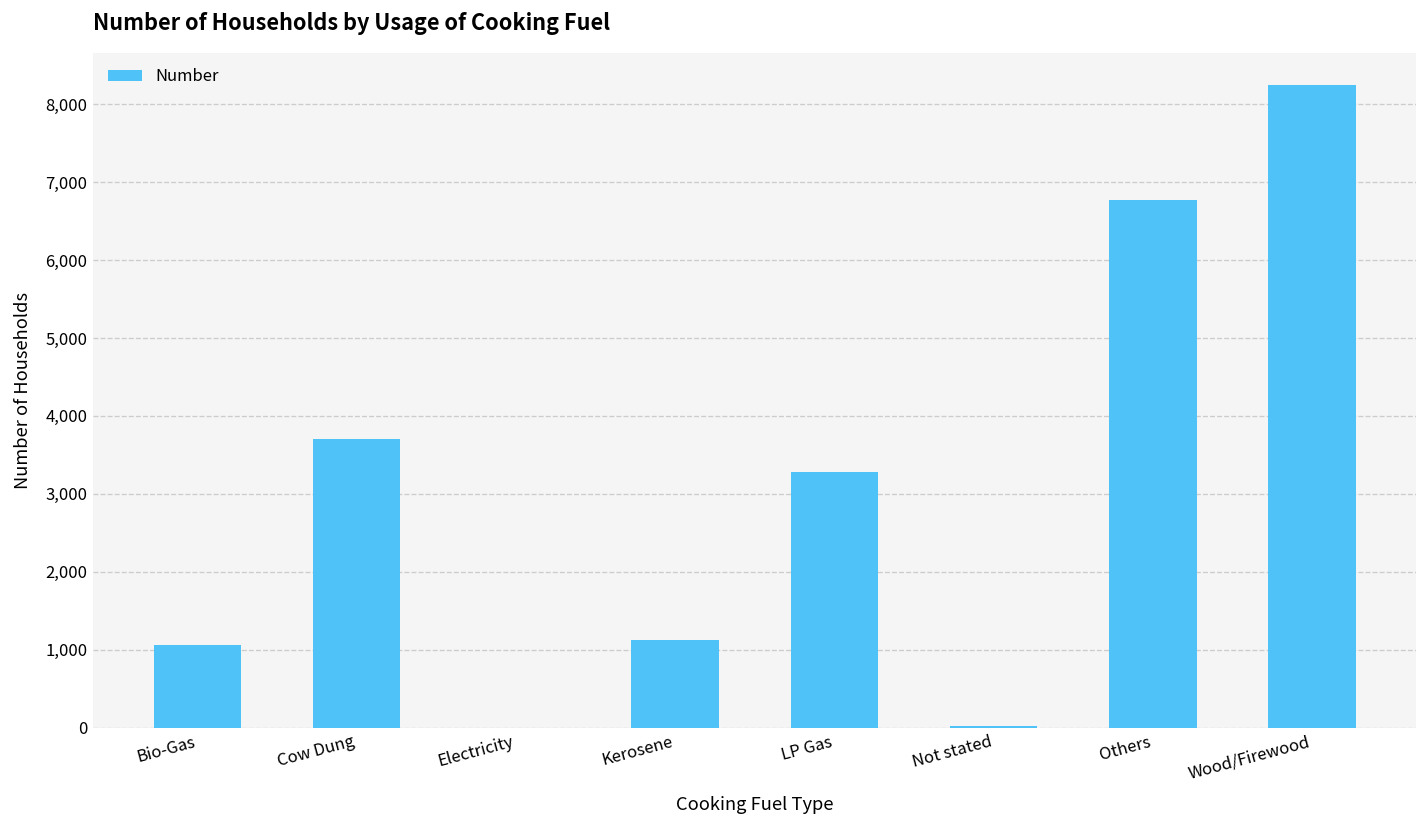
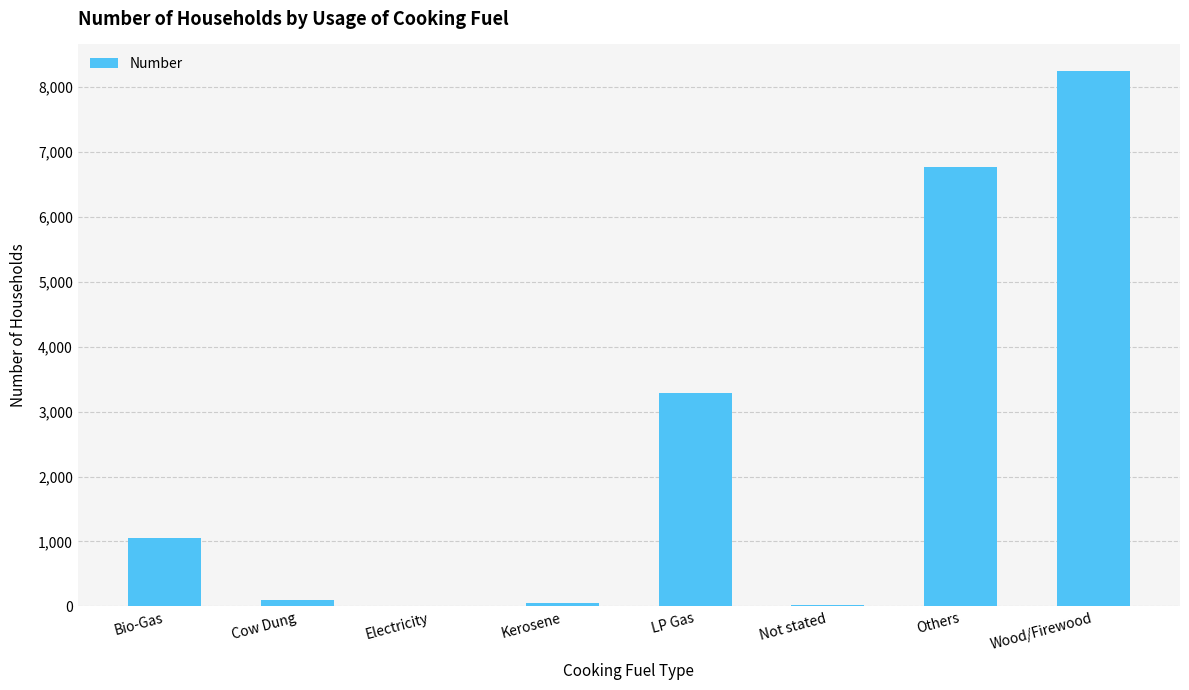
Cow Dung: 3,700 -> 100
Kerosene: 1,100 -> 100
